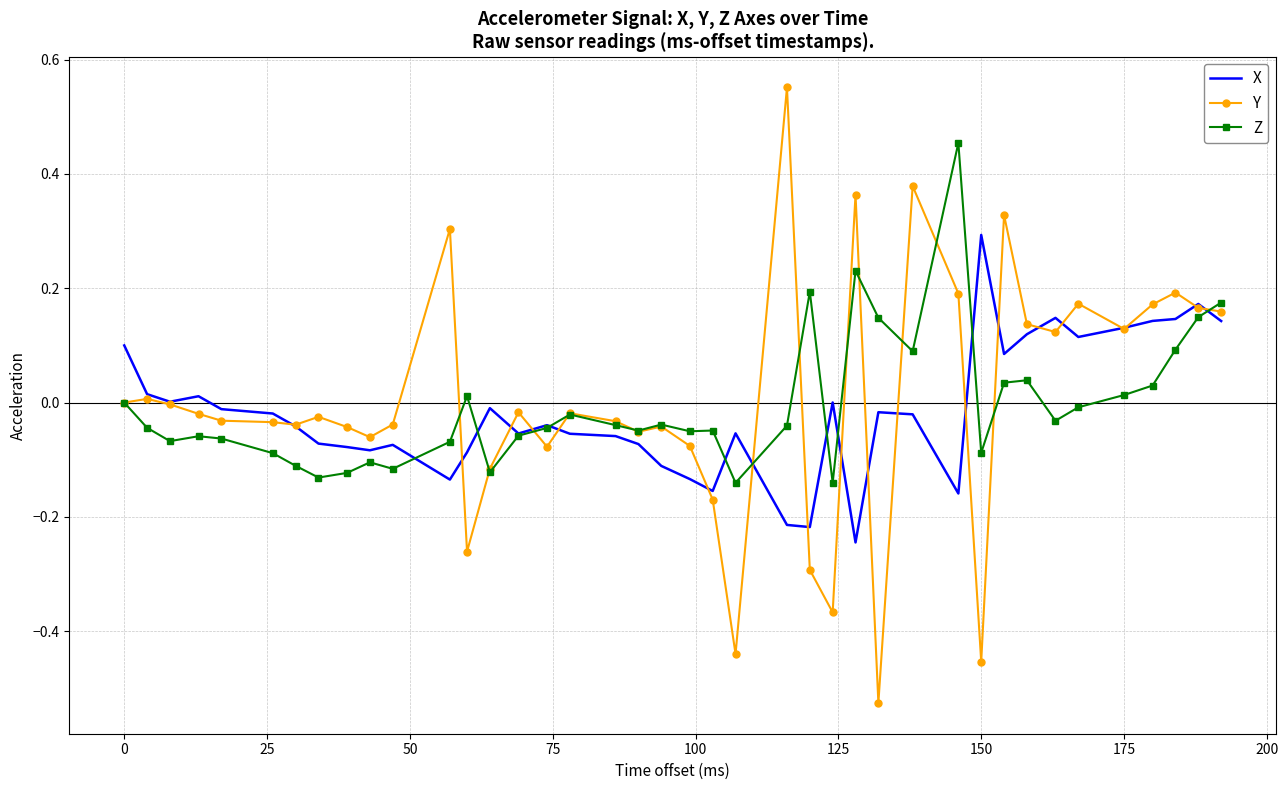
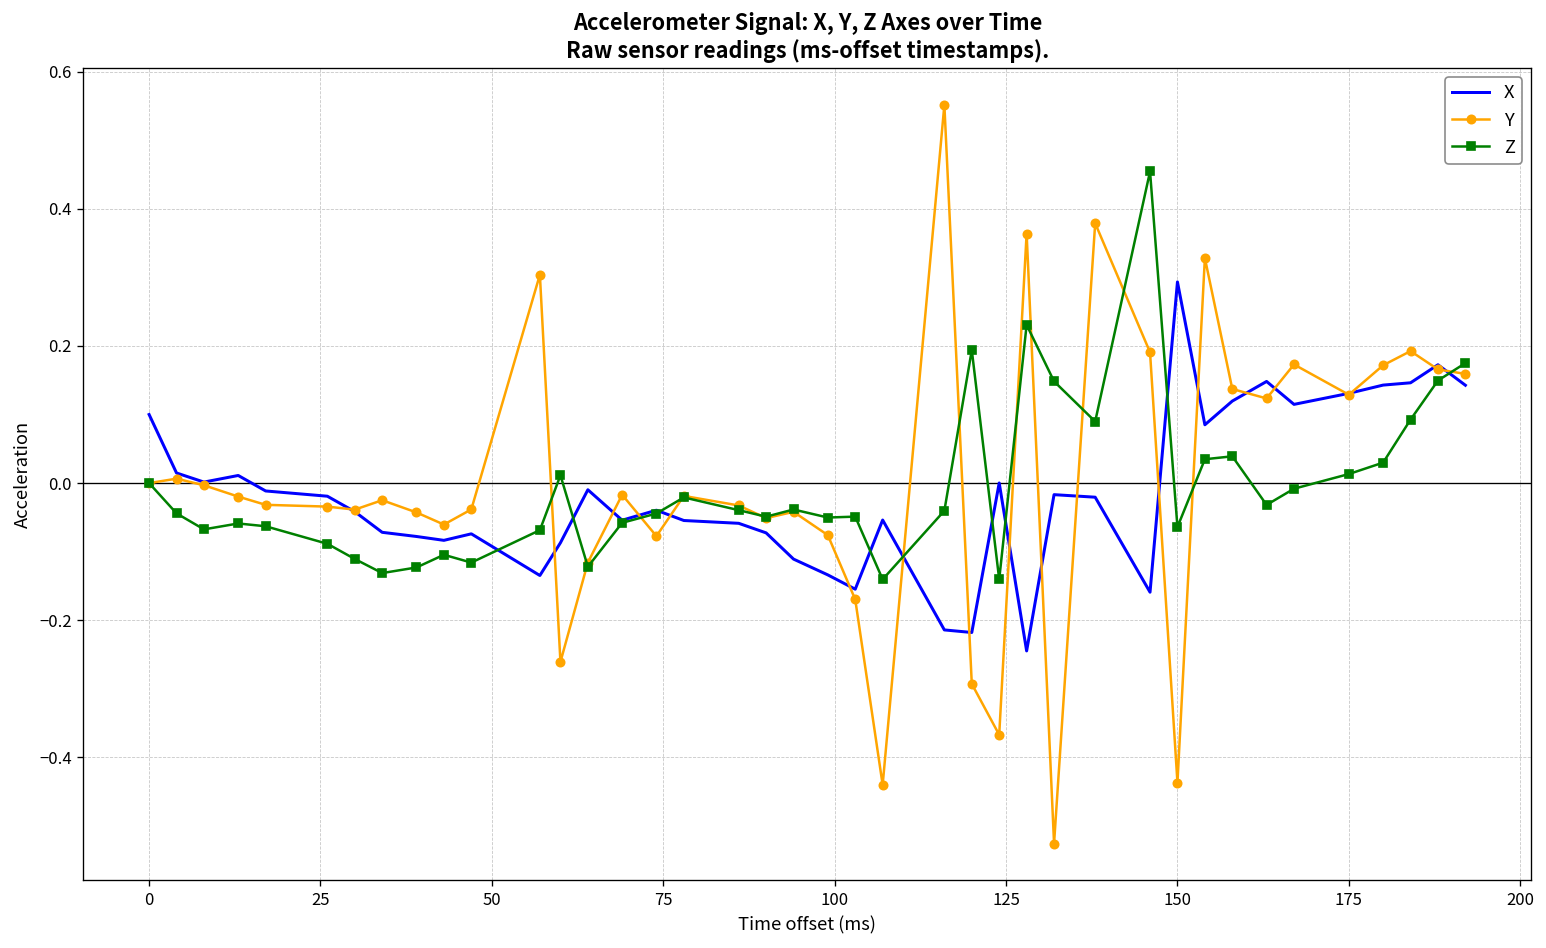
Y, 150: -0.45 -> -0.44
Z, 150: -0.09 -> -0.06
